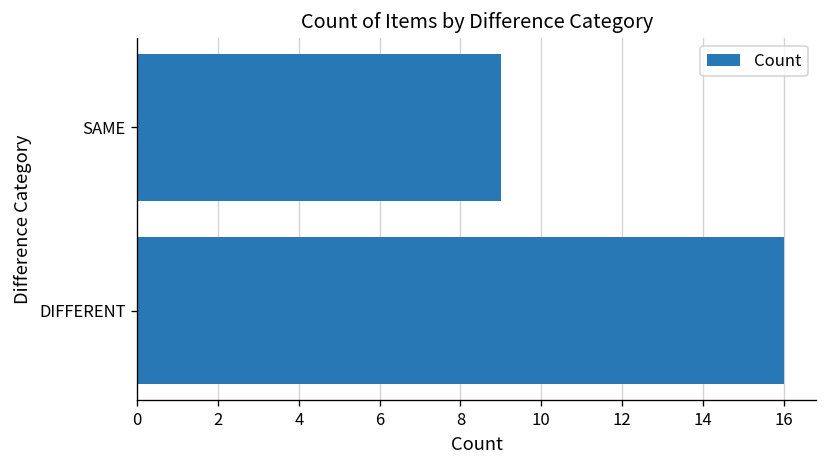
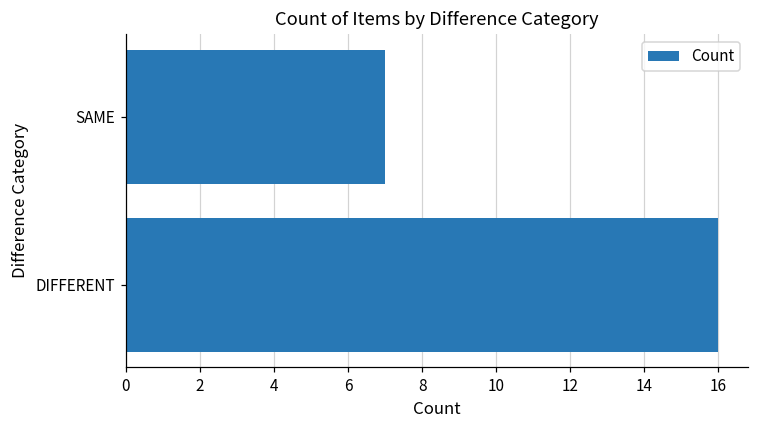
SAME: 9 -> 7
